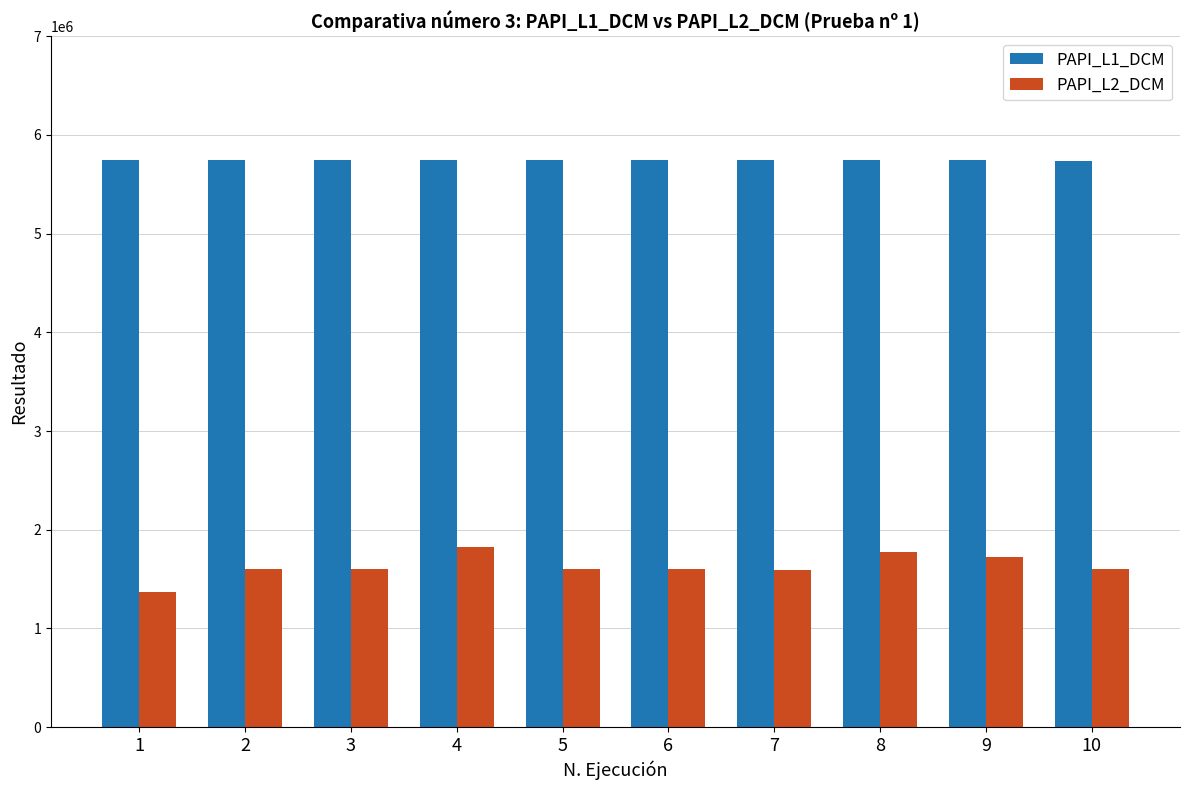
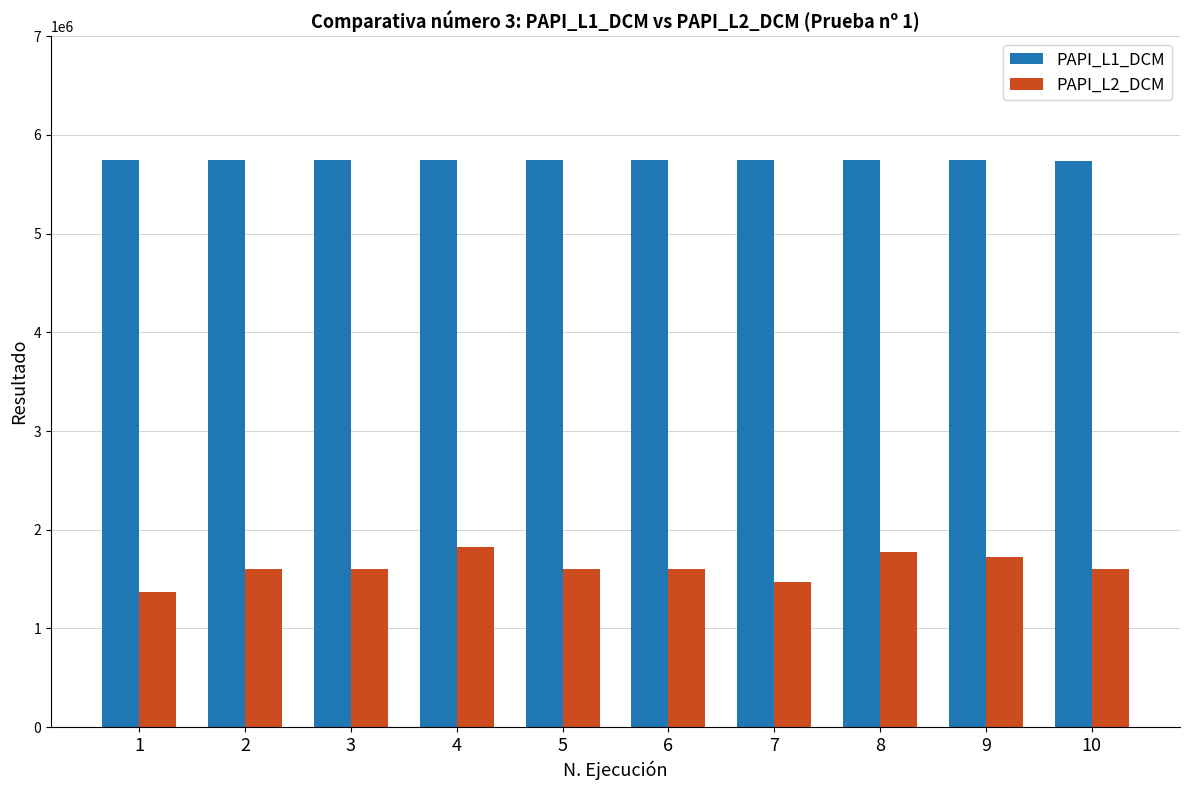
PAPI_L2_DCM, 7: 1600000 -> 1500000
